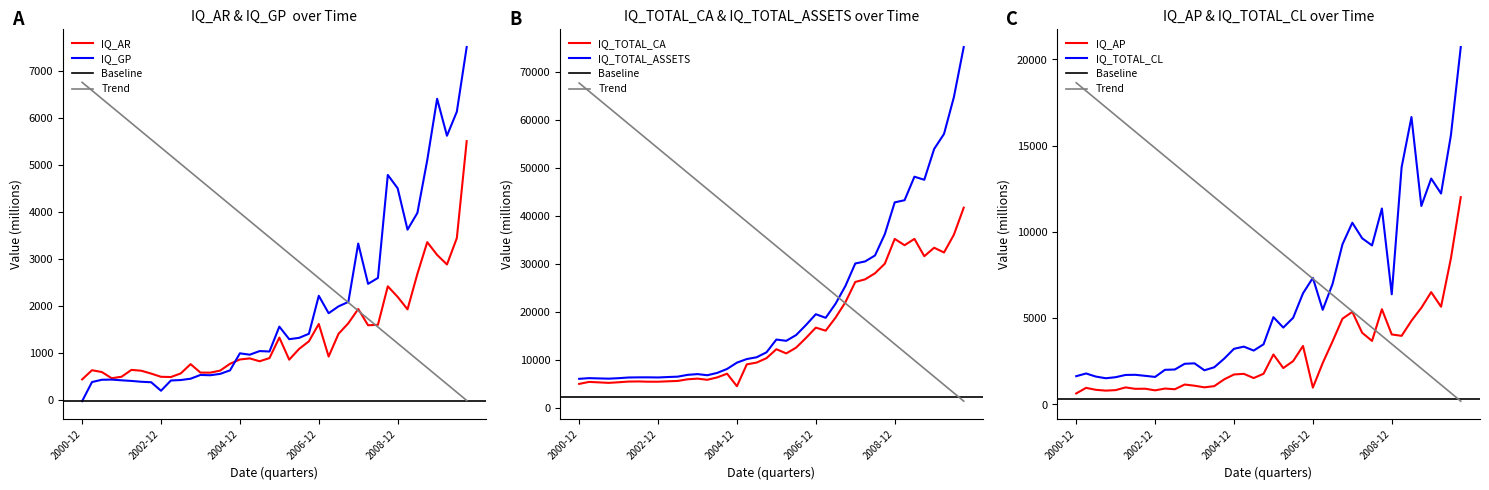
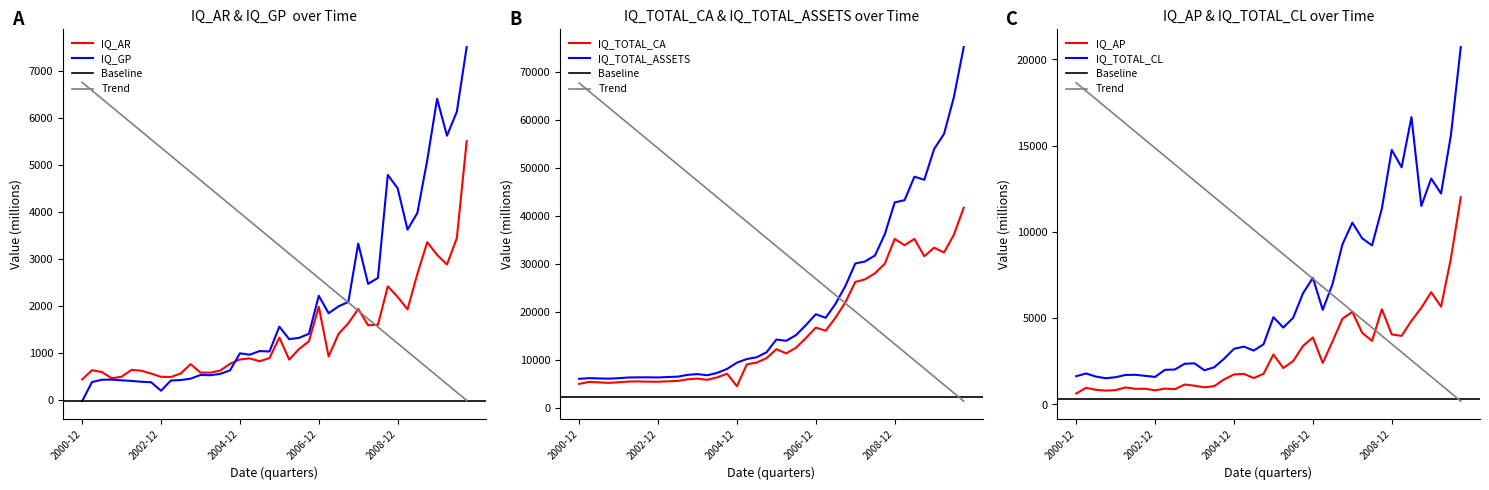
IQ_AR & IQ_GP over Time, IQ_AR, 2006-12: 1600 -> 2000
IQ_AP & IQ_TOTAL_CL over Time, IQ_AP, 2006-12: 1000 -> 3900
IQ_AP & IQ_TOTAL_CL over Time, IQ_TOTAL_CL, 2008-12: 6400 -> 14800
